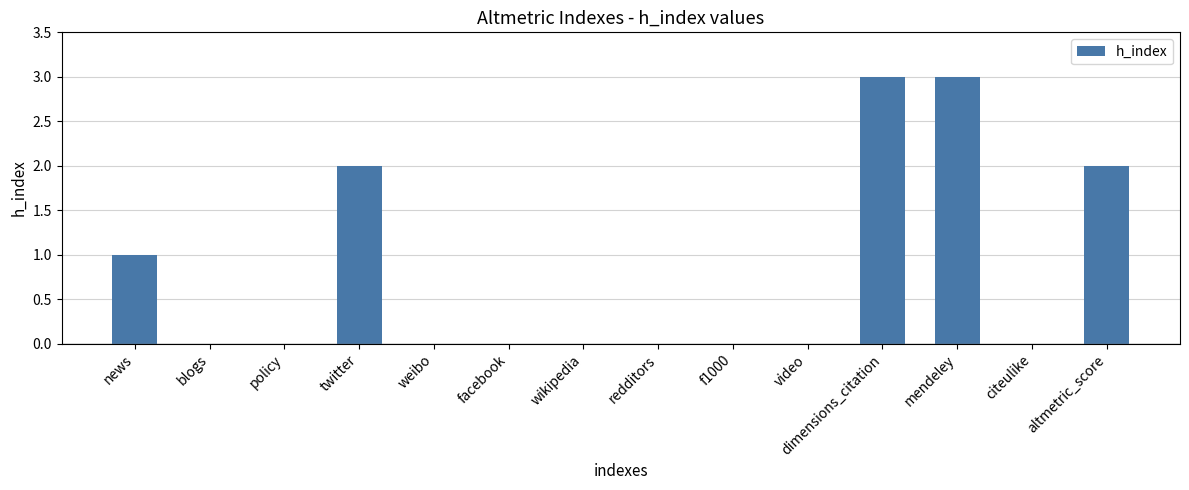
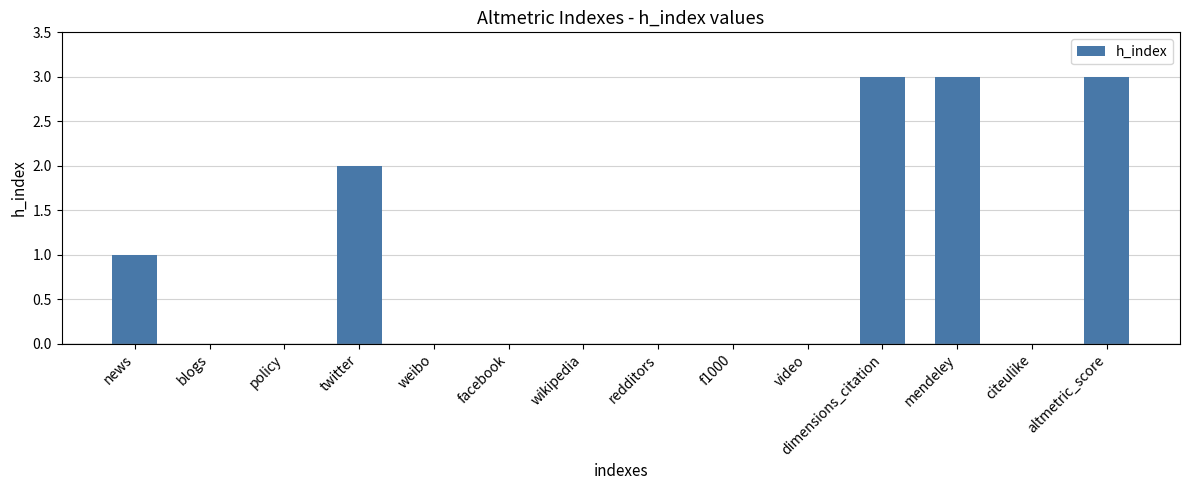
altmetric_score: 2 -> 3
